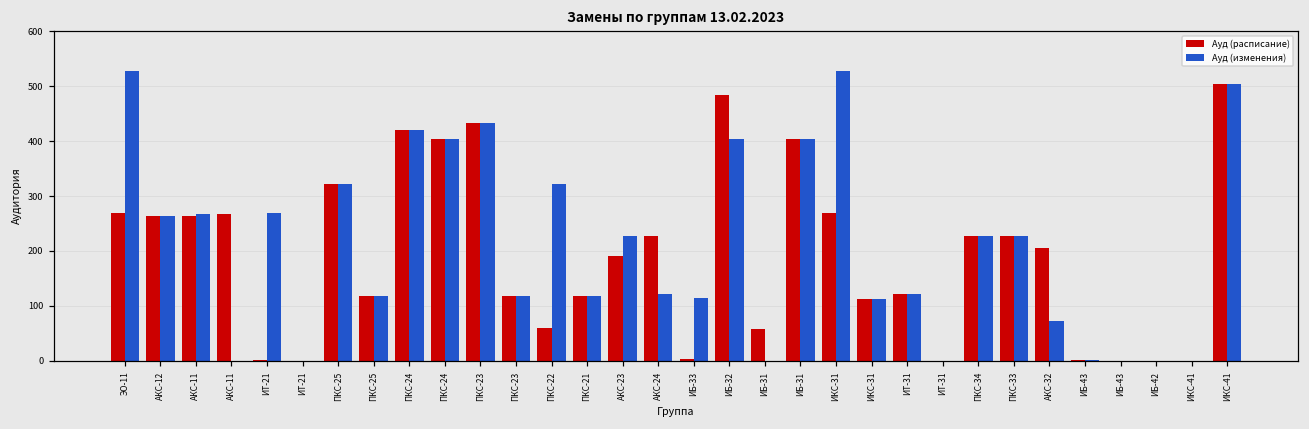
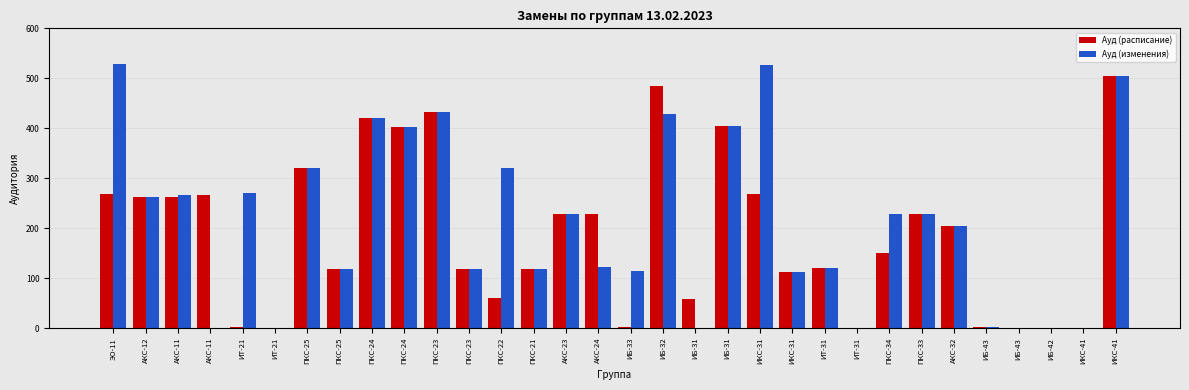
Ауд (расписание), АКС-23: 190 -> 230
Ауд (изменения), ИБ-32: 400 -> 430
Ауд (расписание), ПКС-34: 230 -> 150
Ауд (изменения), АКС-32: 70 -> 210
